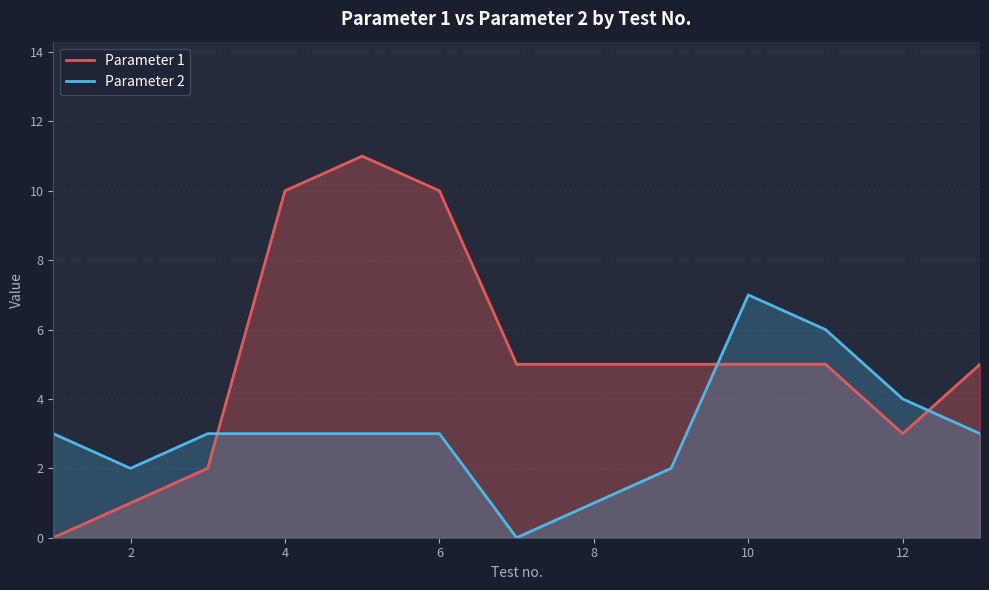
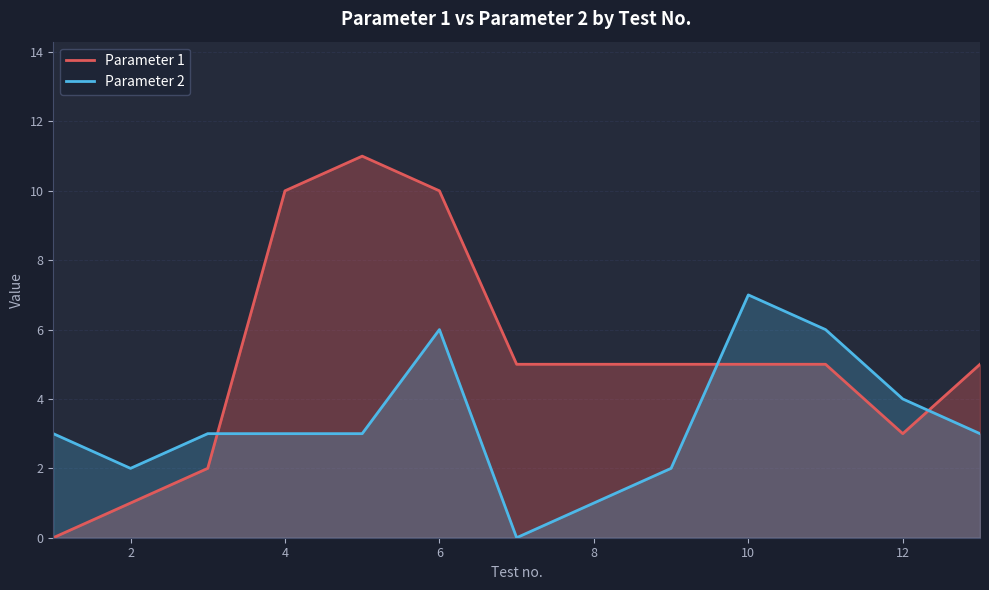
Parameter 2, 6: 3 -> 6
